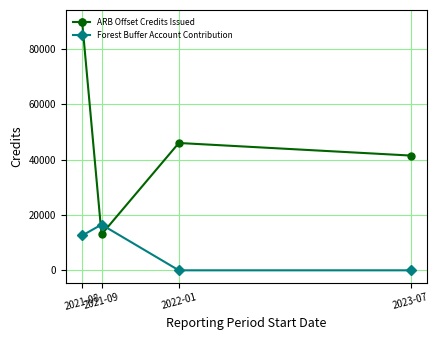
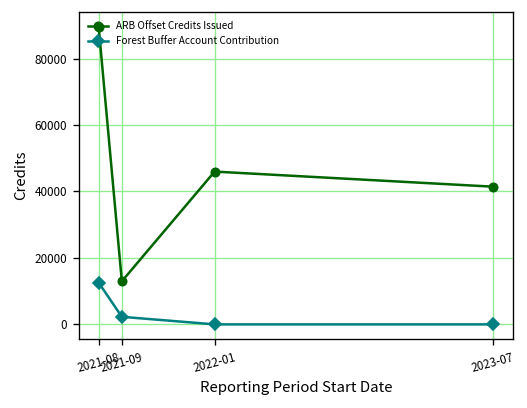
Forest Buffer Account Contribution, 2021-09: 17000 -> 2000
